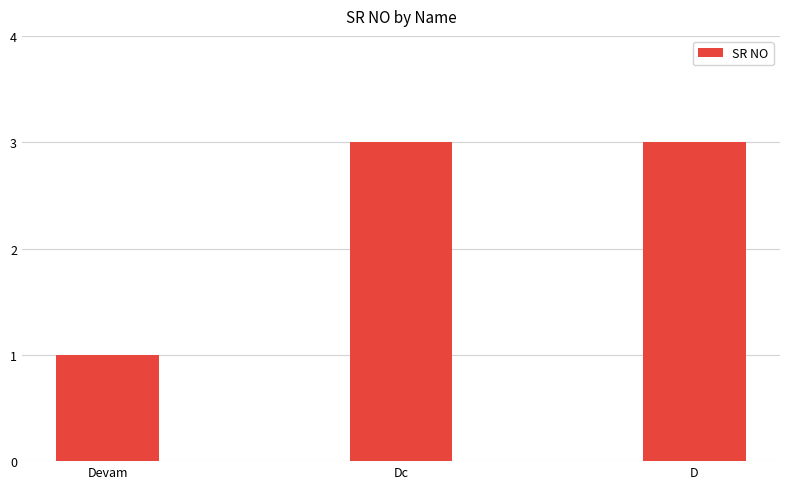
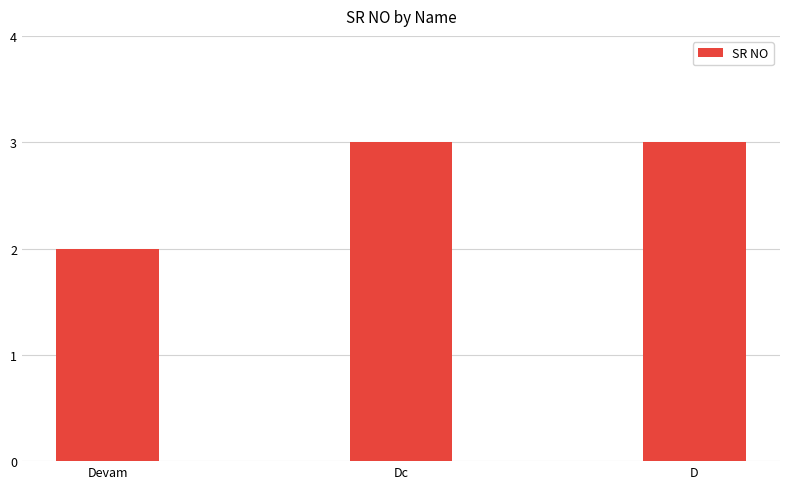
Devam: 1 -> 2
